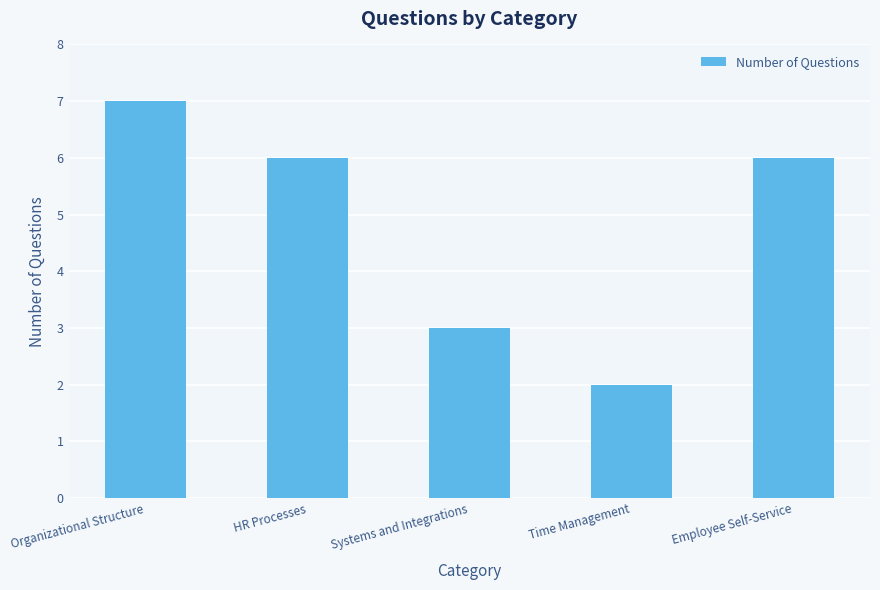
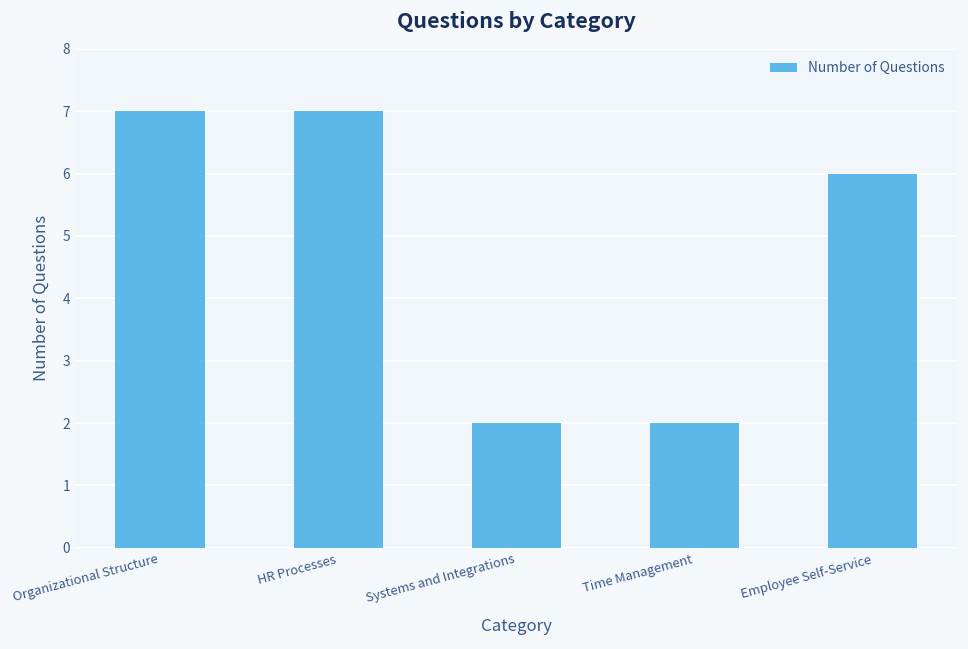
HR Processes: 6 -> 7
Systems and Integrations: 3 -> 2
